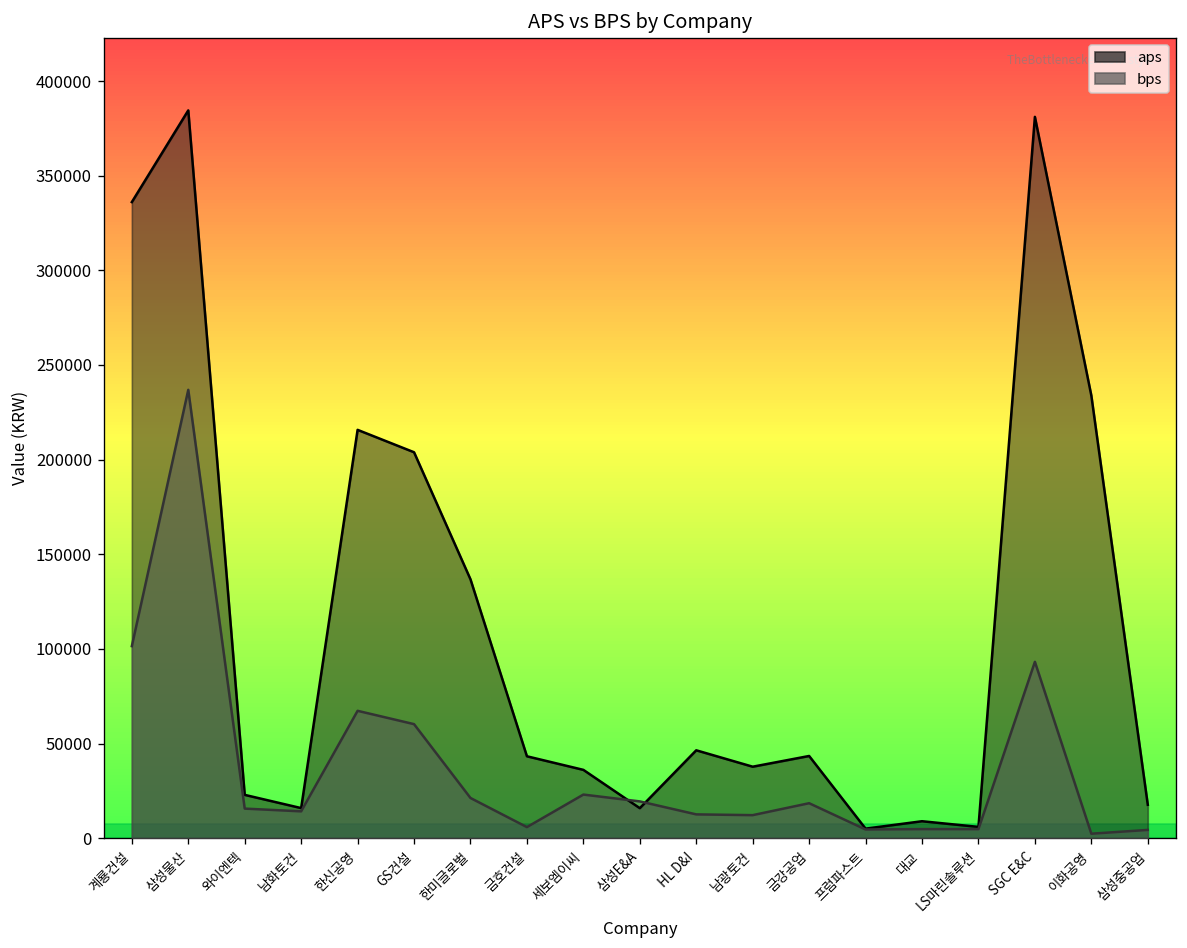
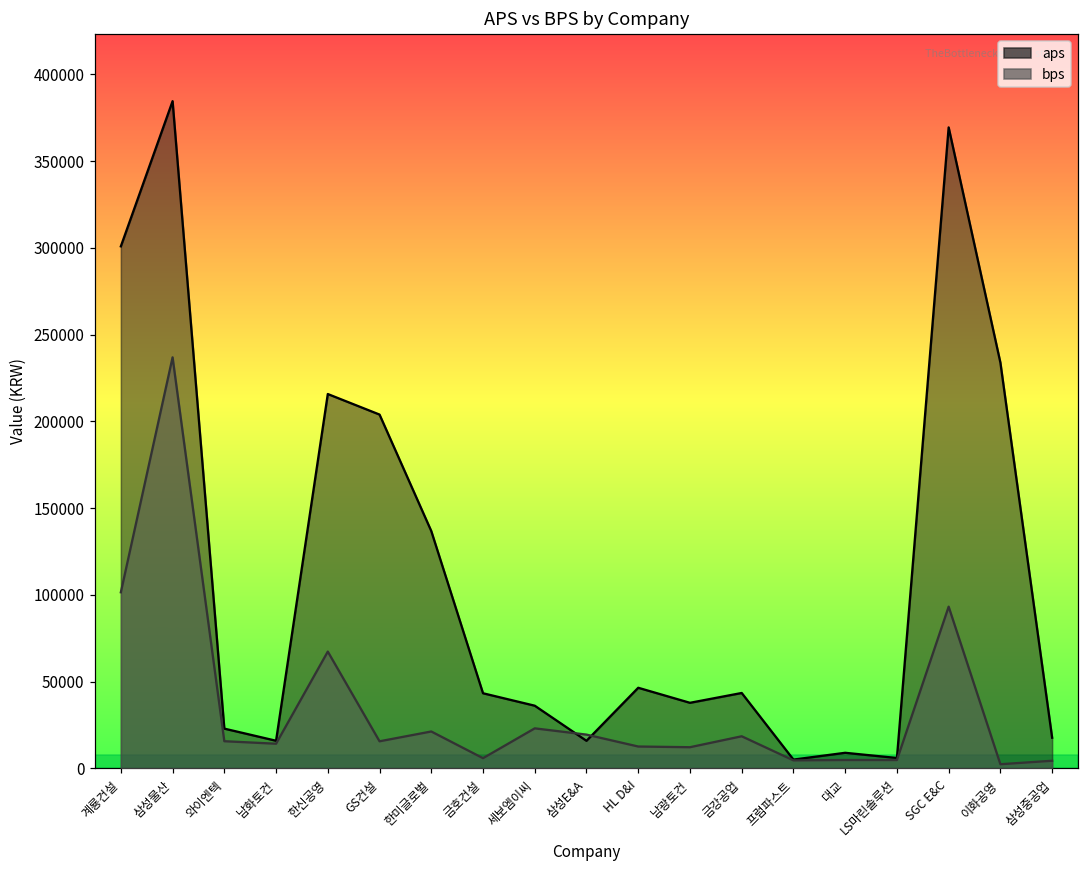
aps, 계룡건설: 336000 -> 301000
bps, GS건설: 60000 -> 16000
aps, SGC E&C: 381000 -> 369000
